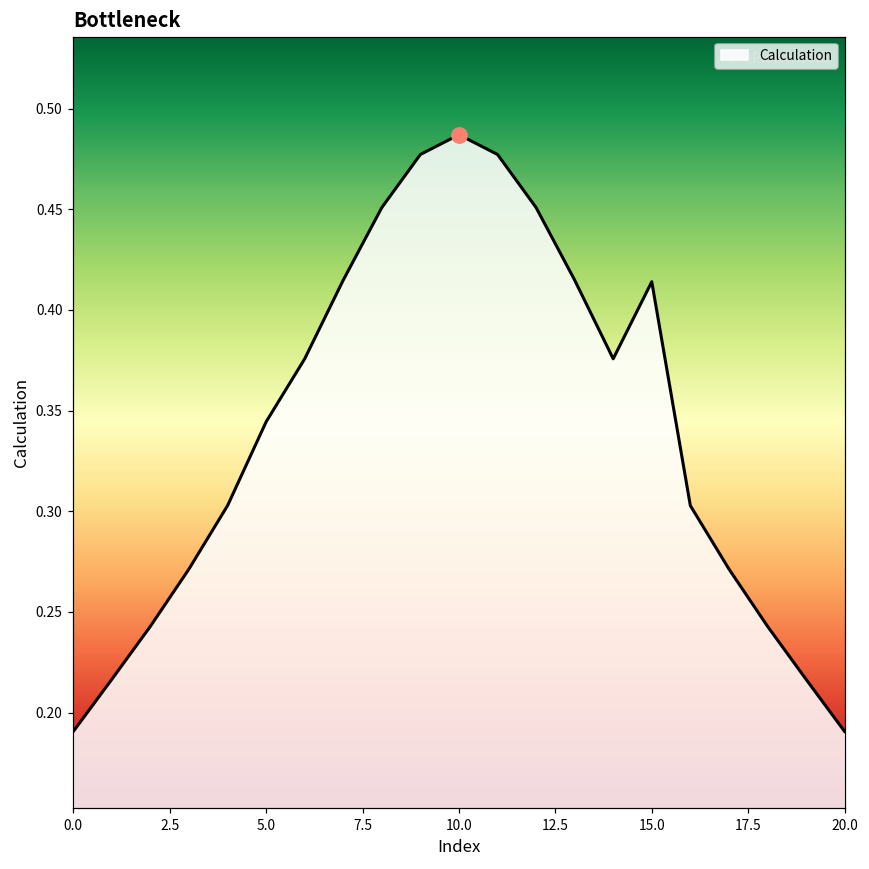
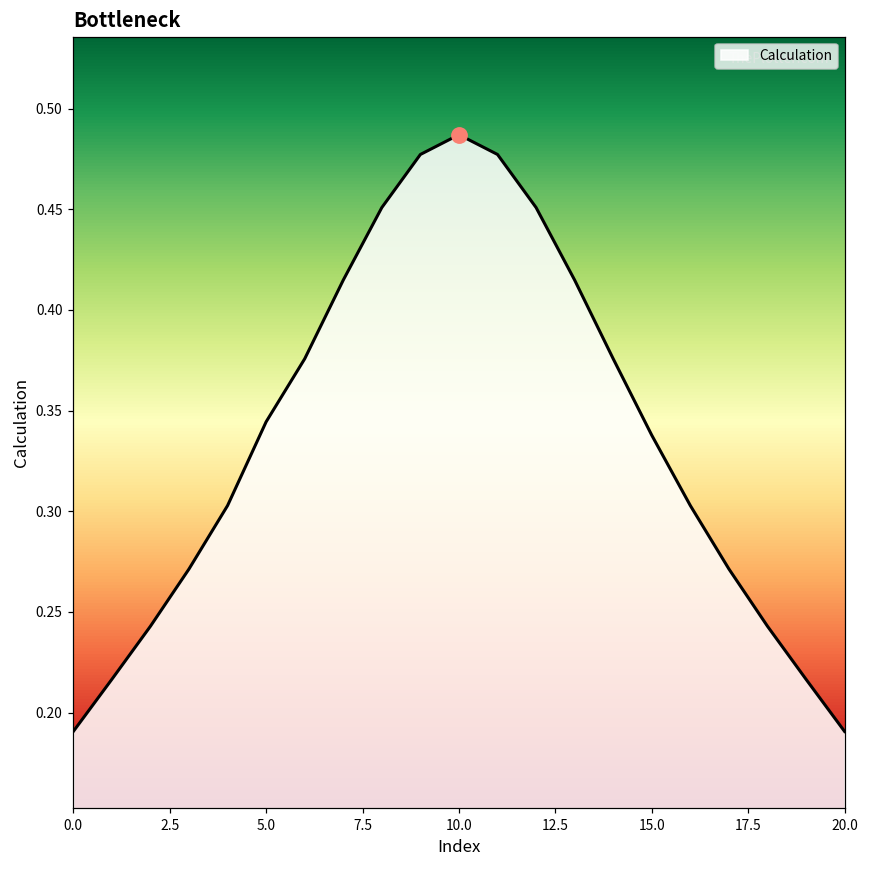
Calculation, 15.0: 0.414 -> 0.338
